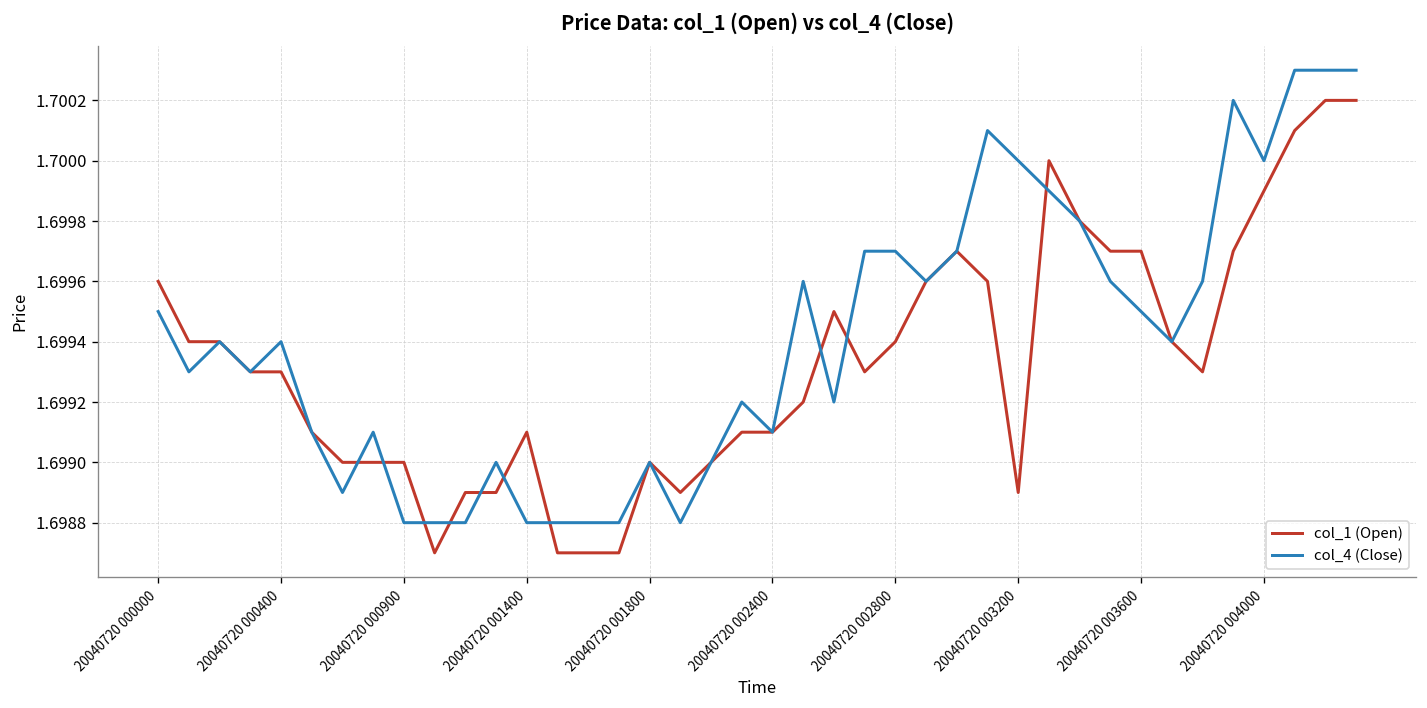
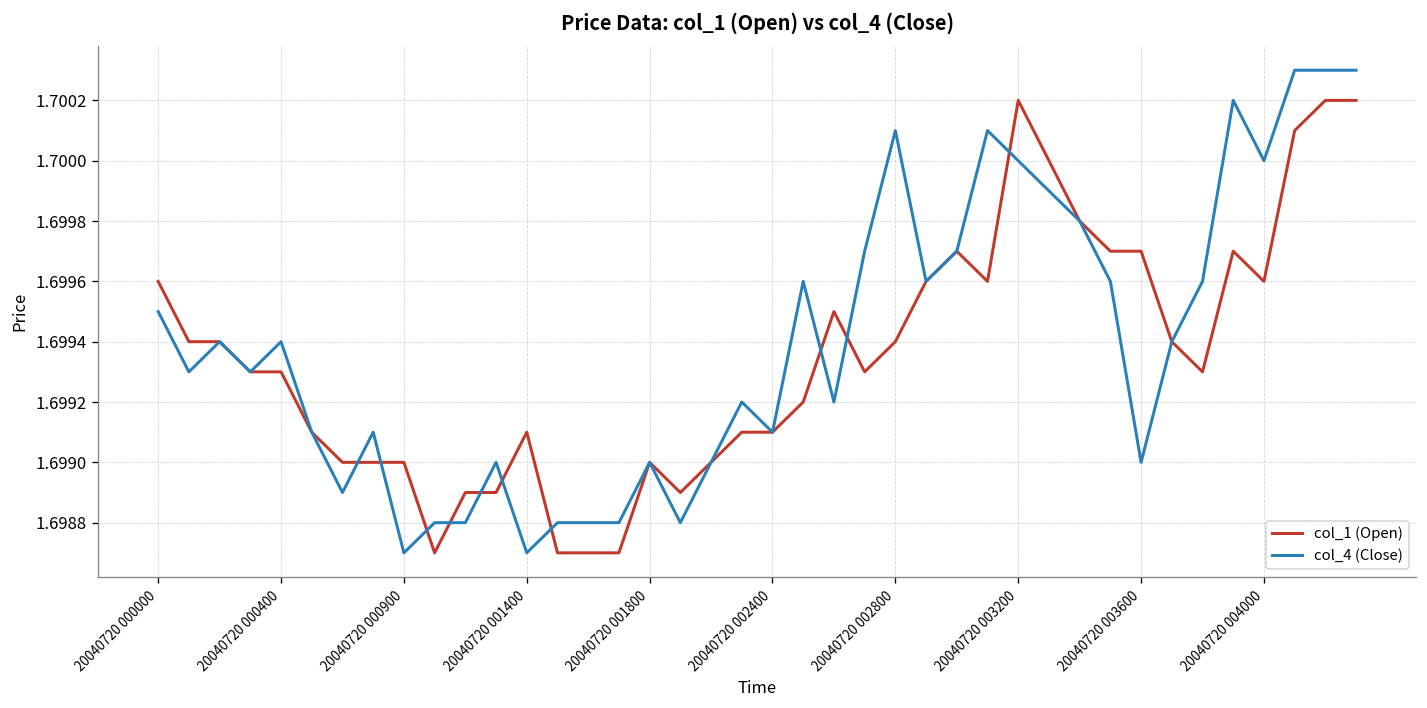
col_4 (Close), 20040720 000900: 1.6988 -> 1.6987
col_4 (Close), 20040720 001400: 1.6988 -> 1.6987
col_4 (Close), 20040720 002800: 1.6997 -> 1.7001
col_1 (Open), 20040720 003200: 1.6989 -> 1.7002
col_4 (Close), 20040720 003600: 1.6995 -> 1.6990
col_1 (Open), 20040720 004000: 1.6999 -> 1.6996
